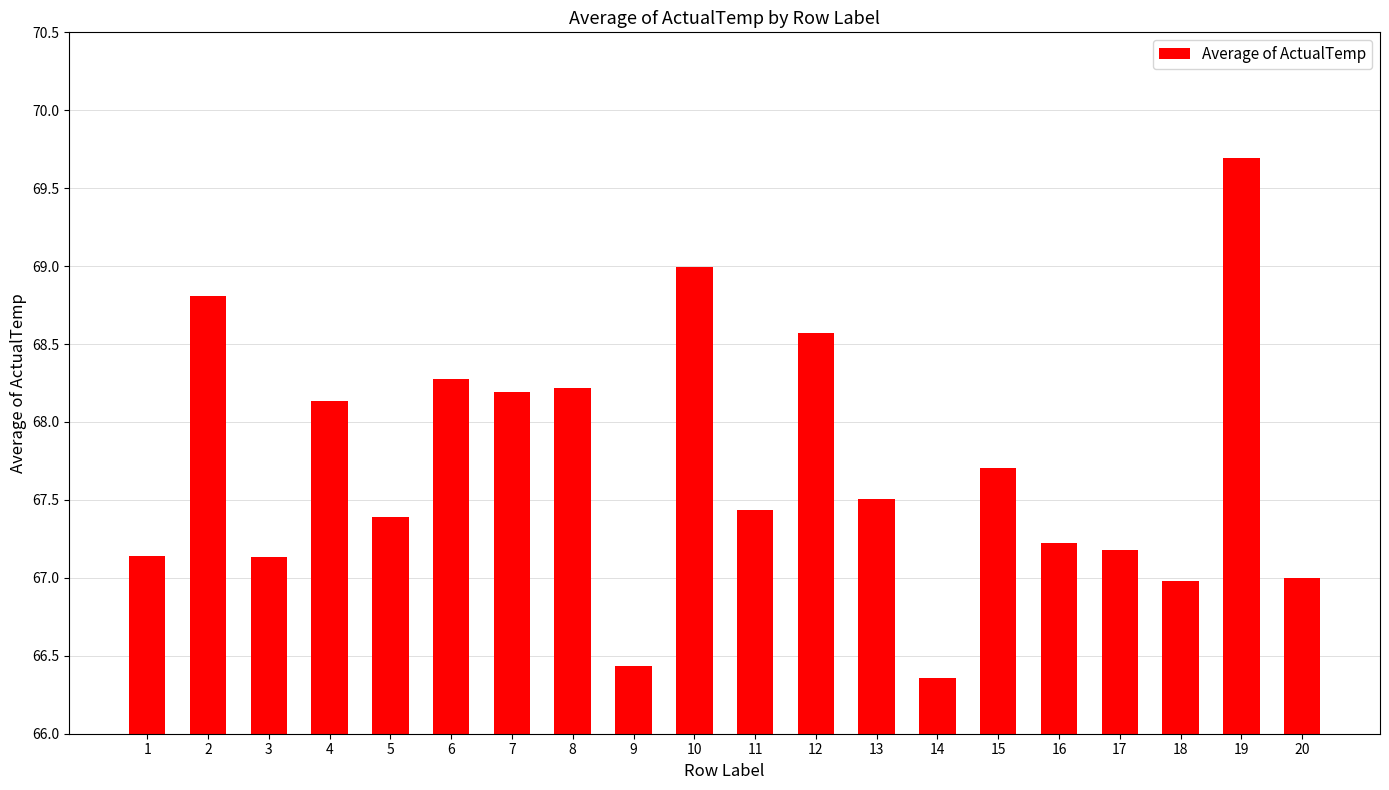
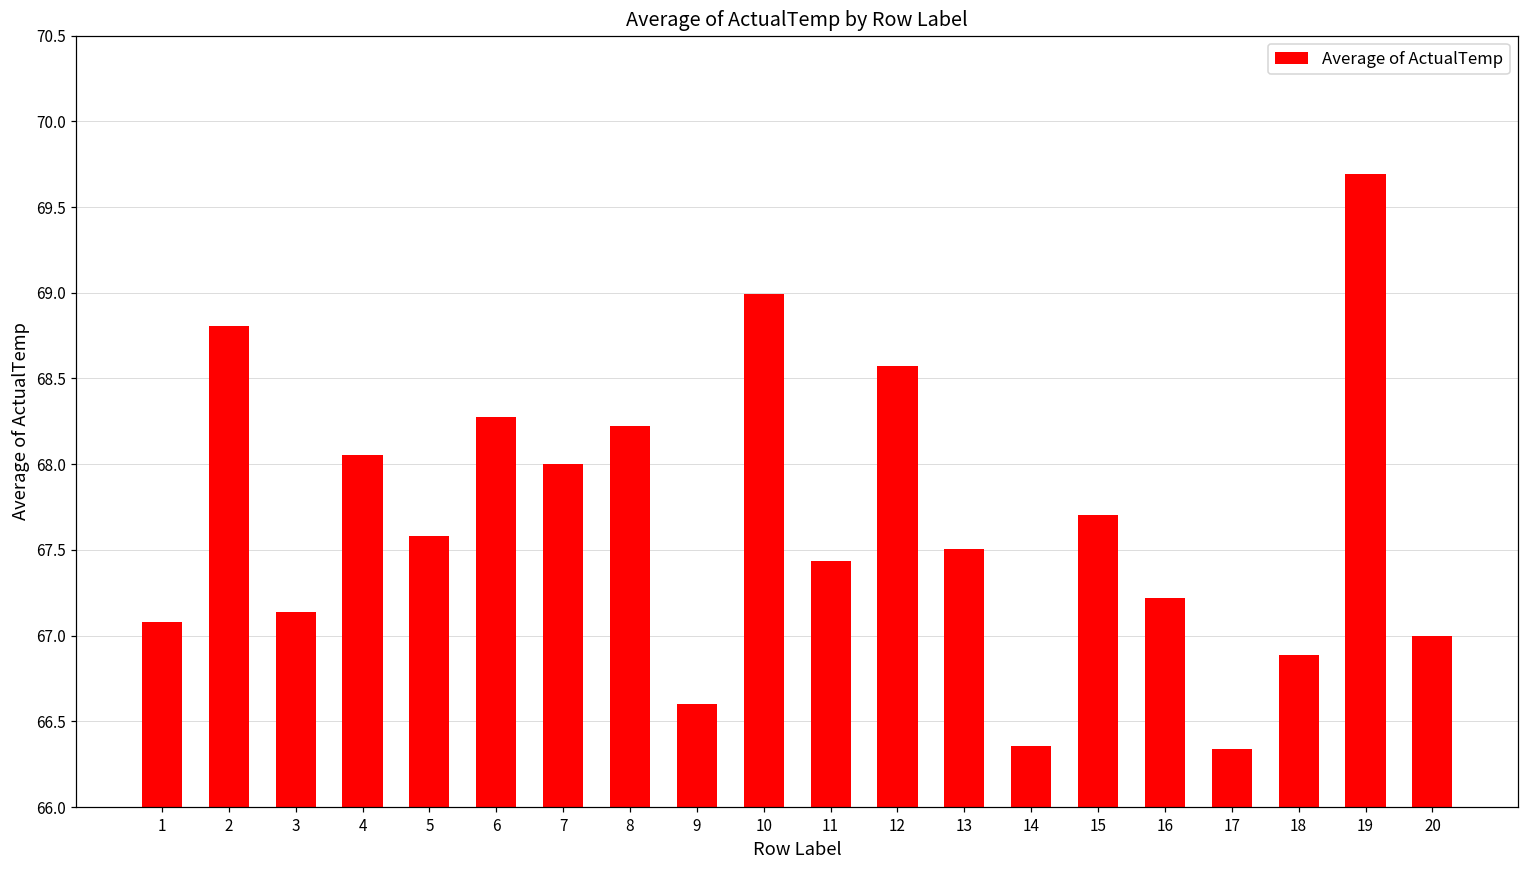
1: 67.14 -> 67.08
4: 68.14 -> 68.05
5: 67.39 -> 67.58
7: 68.19 -> 68.00
9: 66.43 -> 66.60
17: 67.18 -> 66.34
18: 66.98 -> 66.89
